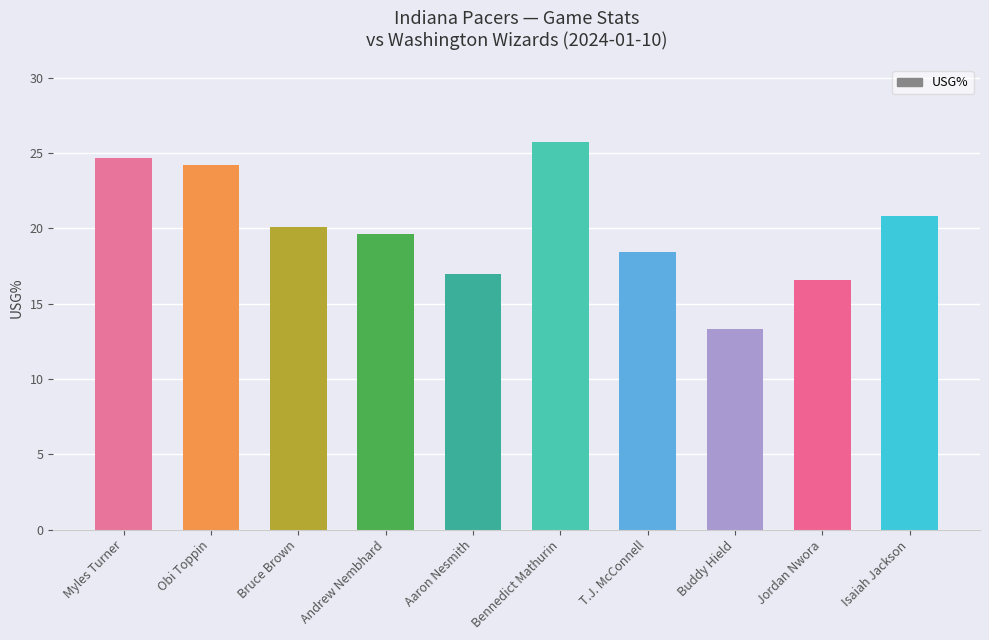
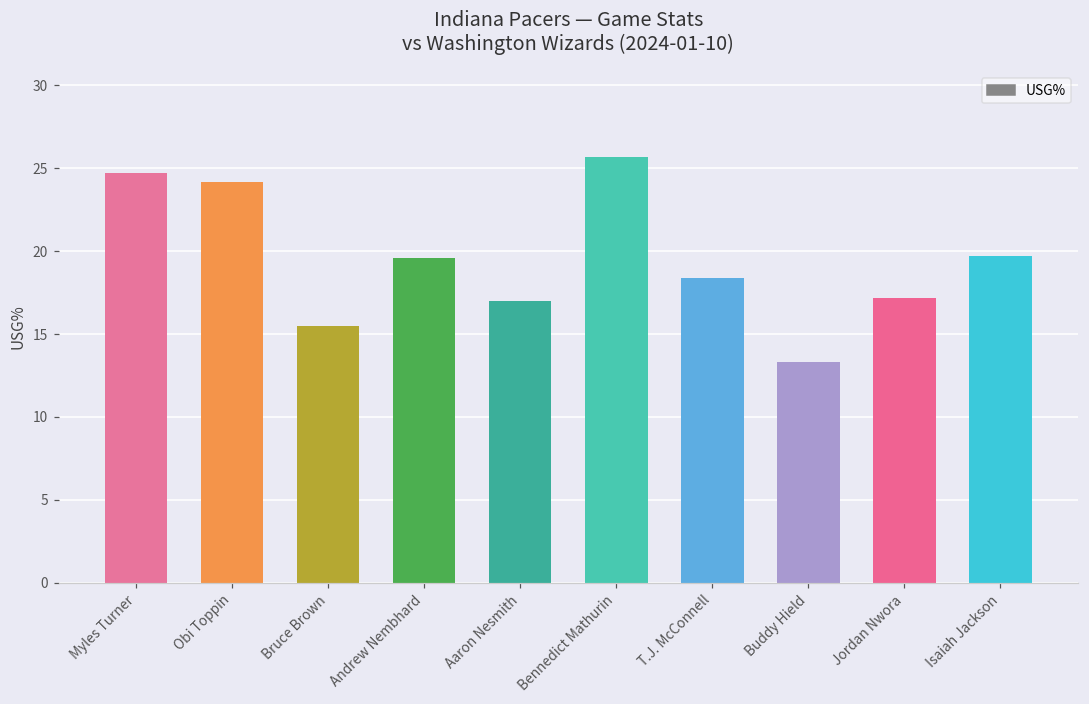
Bruce Brown: 20.1 -> 15.5
Jordan Nwora: 16.6 -> 17.2
Isaiah Jackson: 20.8 -> 19.7
